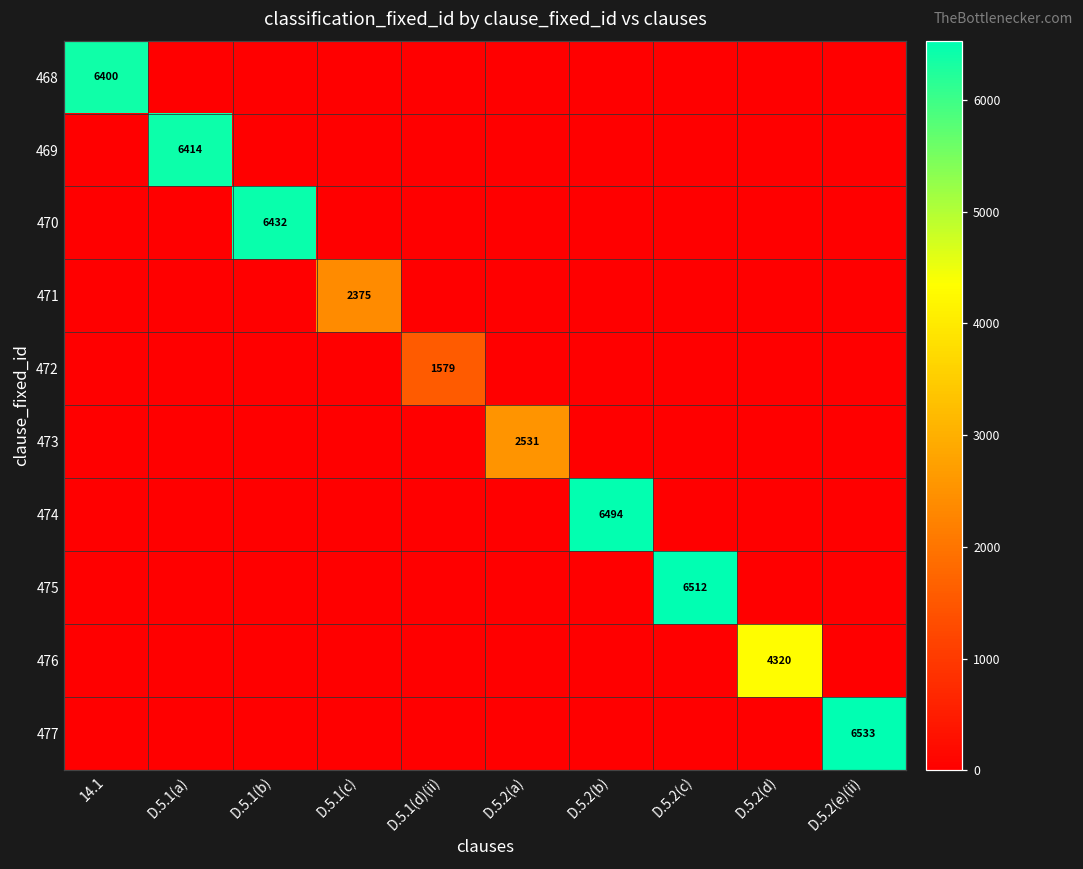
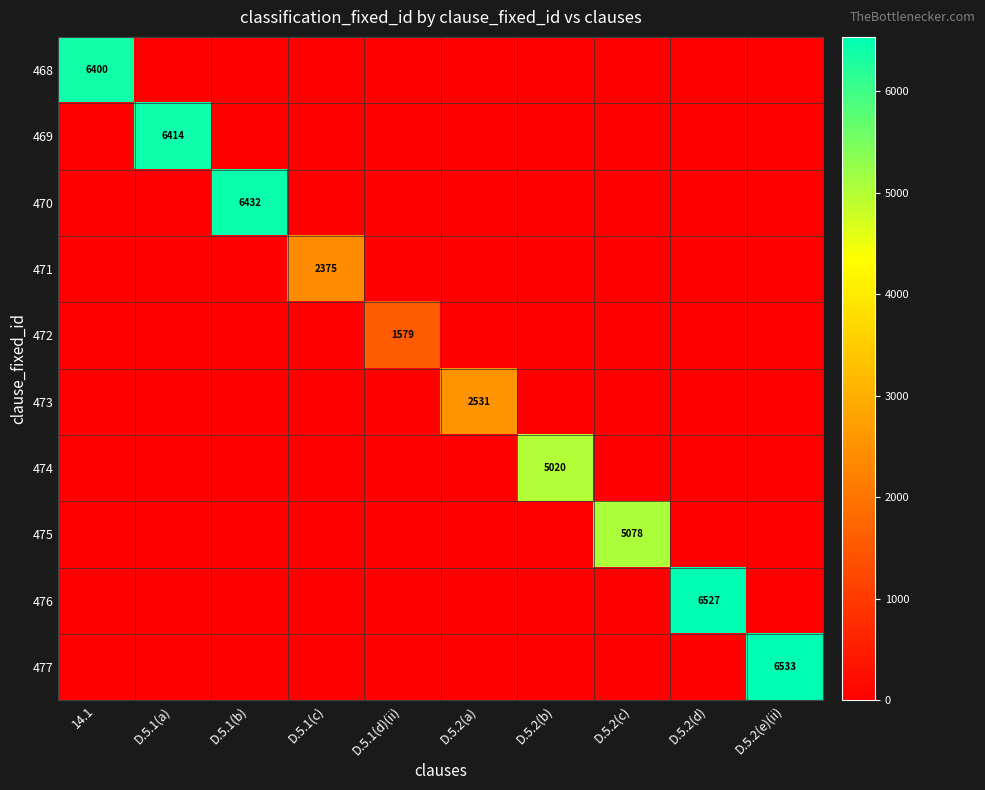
474, D.5.2(b): 6494 -> 5020
475, D.5.2(c): 6512 -> 5078
476, D.5.2(d): 4320 -> 6527
